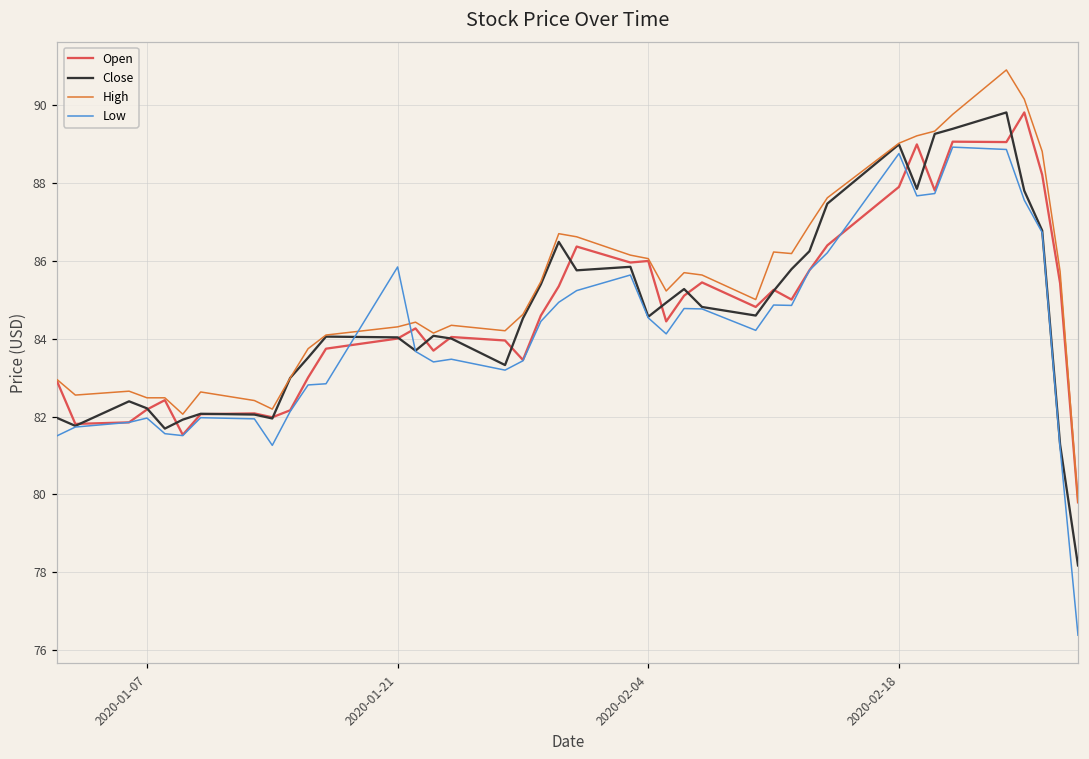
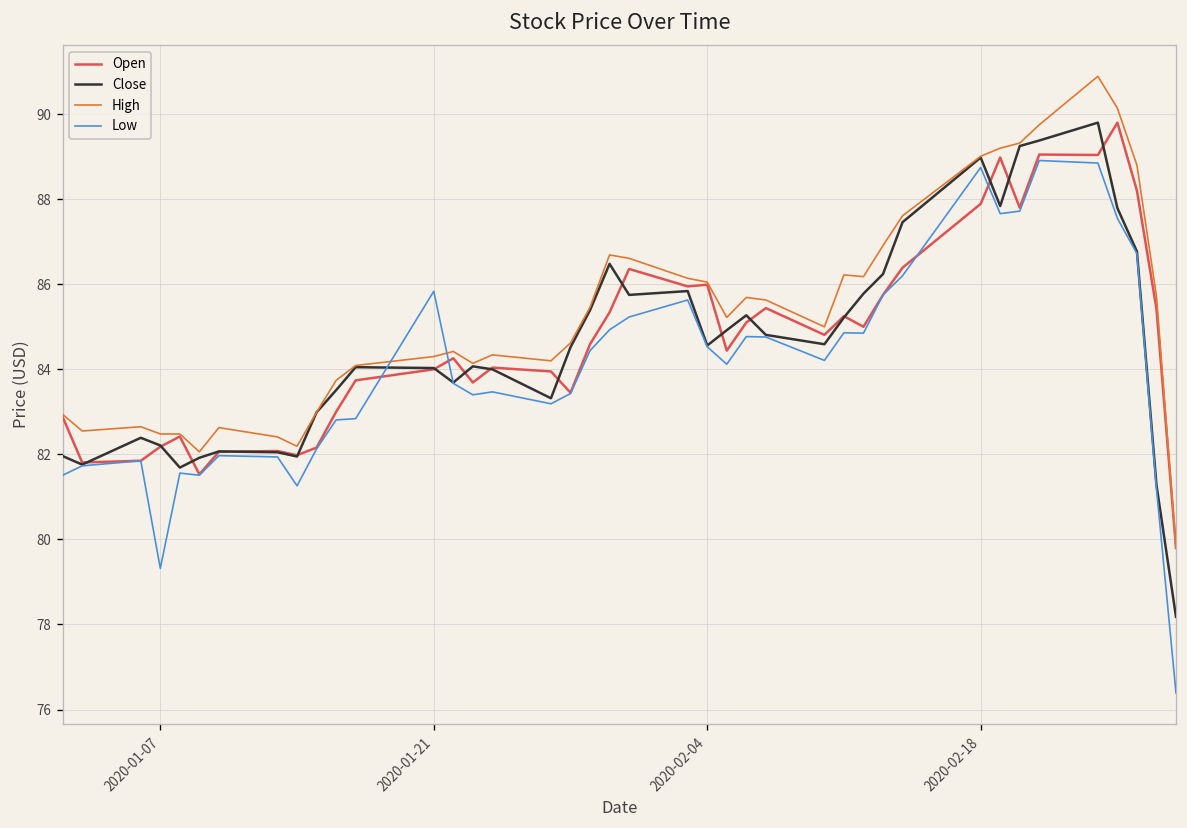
Low, 2020-01-07: 82.0 -> 79.3
